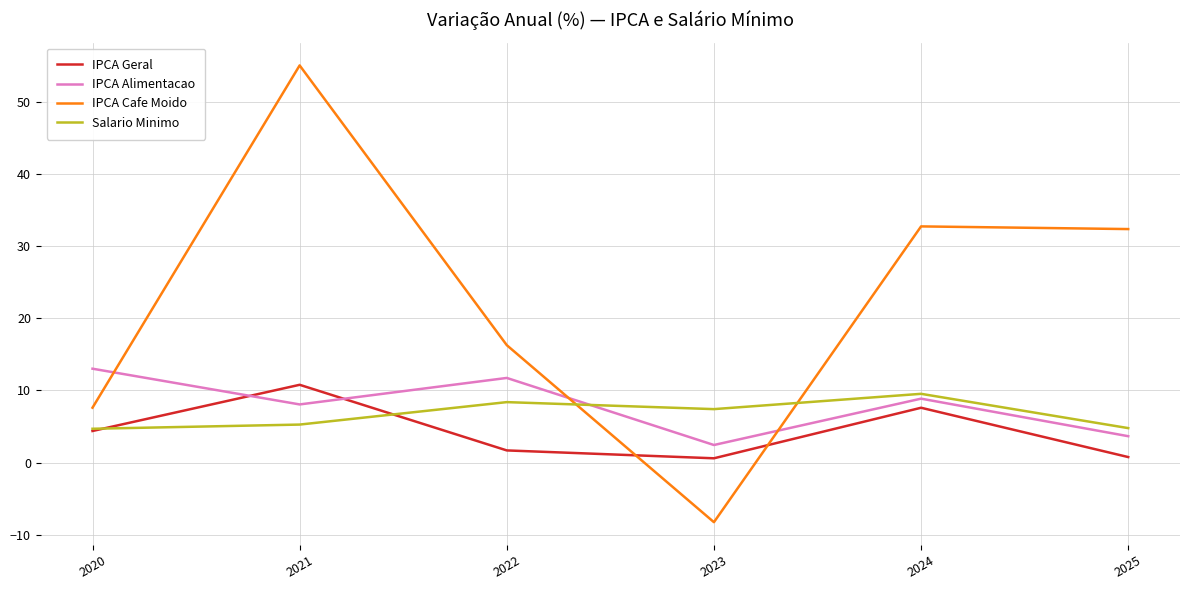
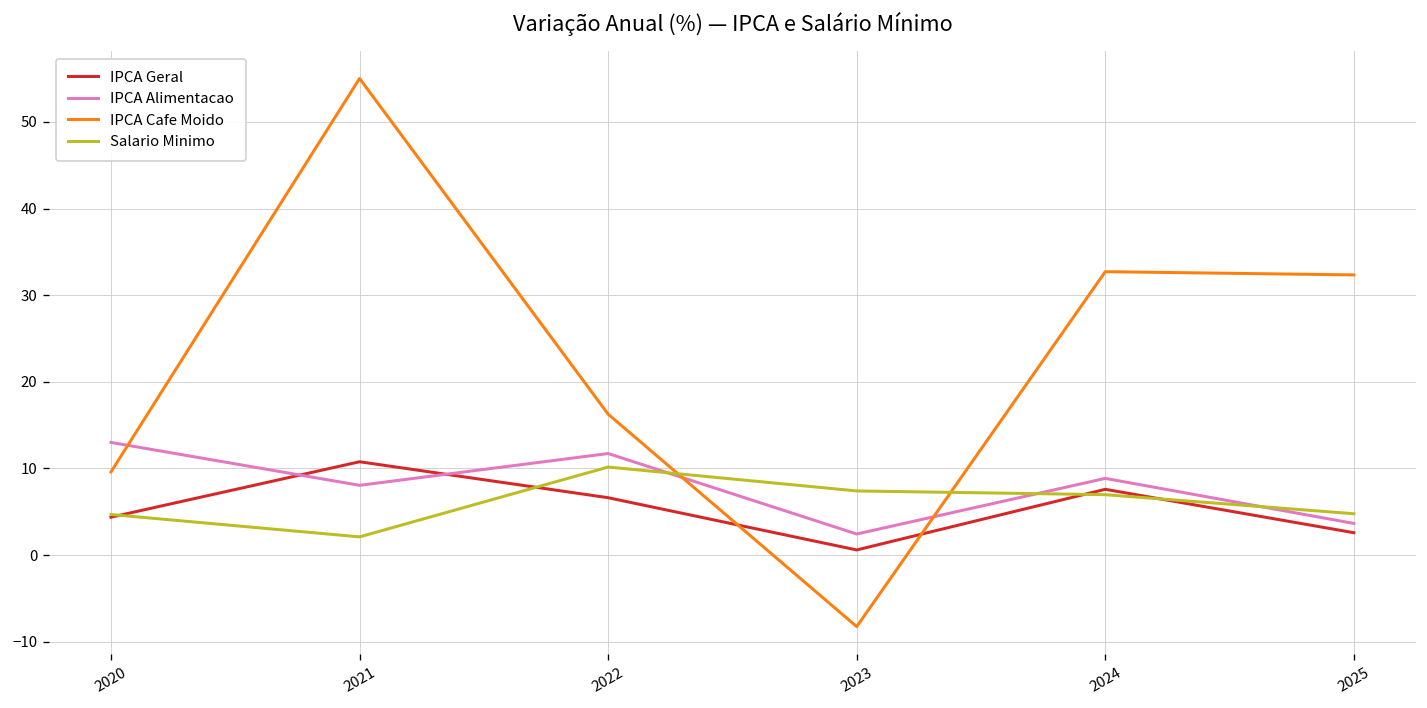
IPCA Cafe Moido, 2020: 8 -> 10
Salario Minimo, 2021: 5 -> 2
IPCA Geral, 2022: 2 -> 7
Salario Minimo, 2022: 8 -> 10
Salario Minimo, 2024: 10 -> 7
IPCA Geral, 2025: 1 -> 3
